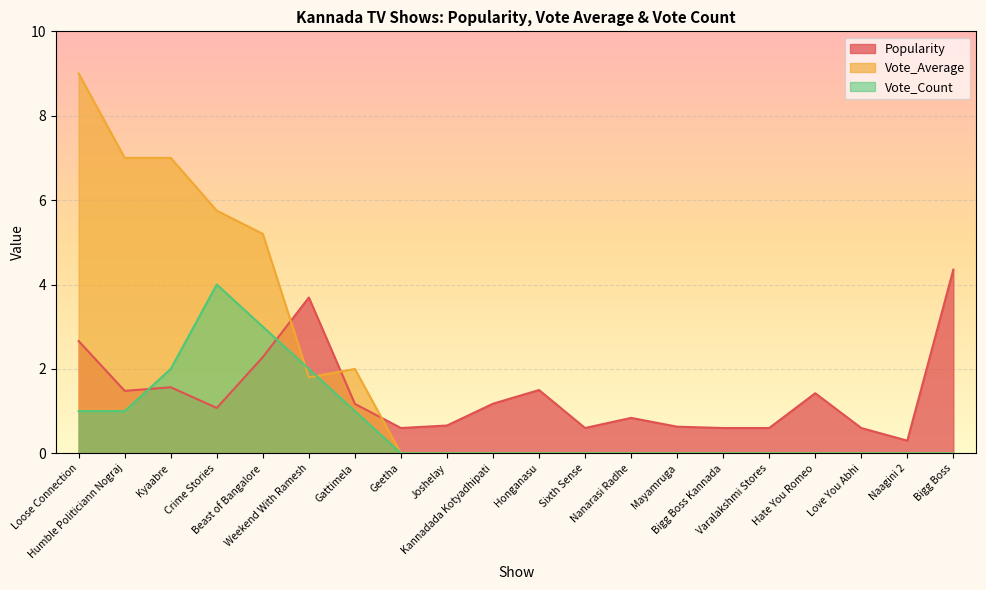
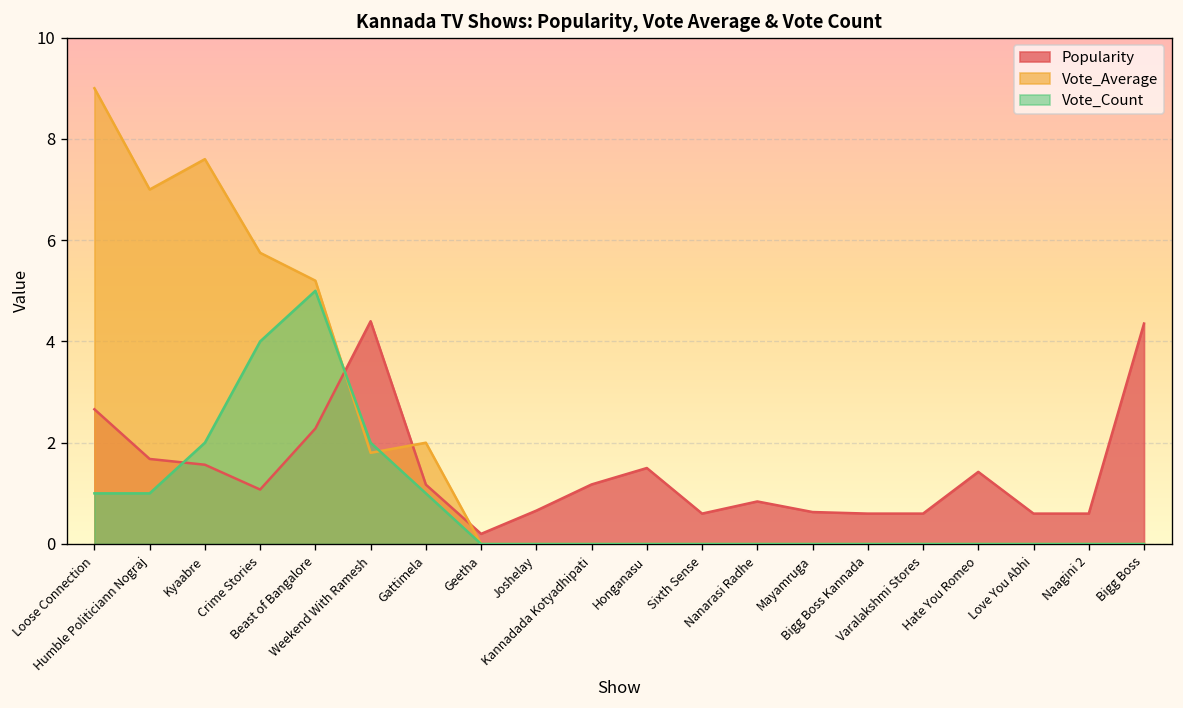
Popularity, Humble Politiciann Nograj: 1.5 -> 1.7
Vote_Average, Kyaabre: 7.0 -> 7.6
Vote_Count, Beast of Bangalore: 3 -> 5
Popularity, Weekend With Ramesh: 3.7 -> 4.4
Popularity, Geetha: 0.6 -> 0.2
Popularity, Naagini 2: 0.3 -> 0.6
